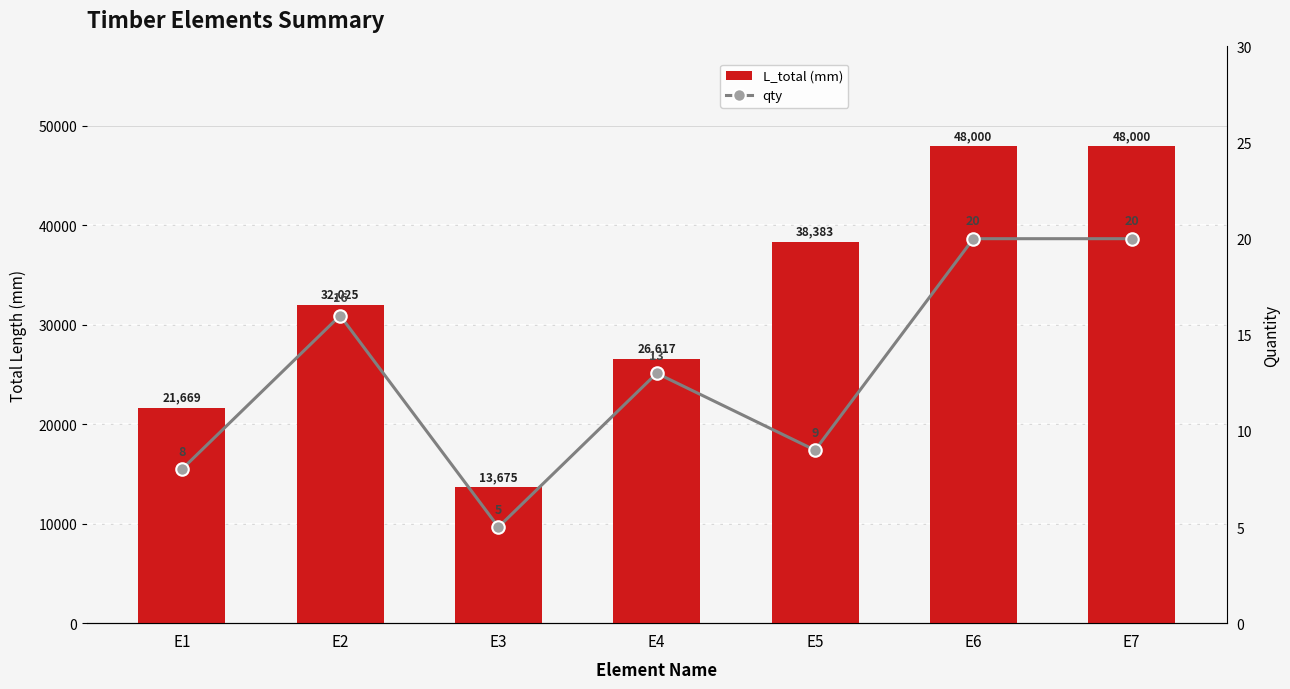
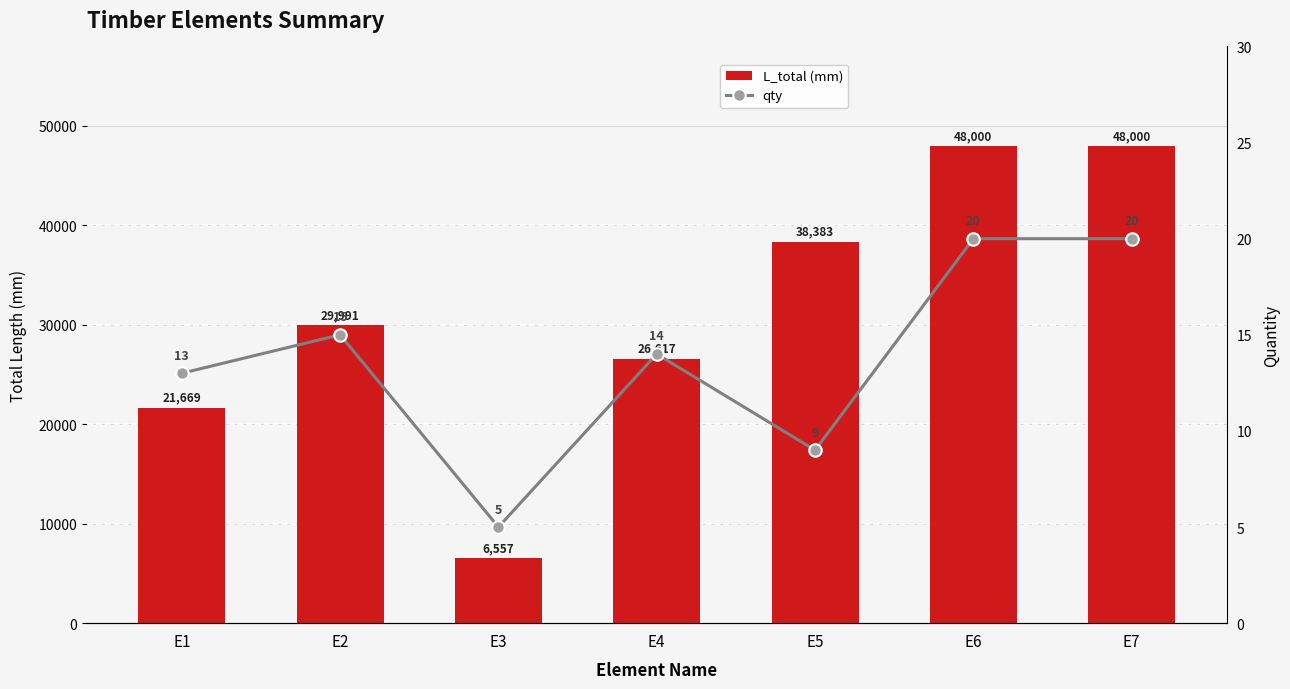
L_total (mm), E2: 32,025 -> 29,991
L_total (mm), E3: 13,675 -> 6,557
qty, E1: 8 -> 13
qty, E2: 16 -> 15
qty, E4: 13 -> 14
